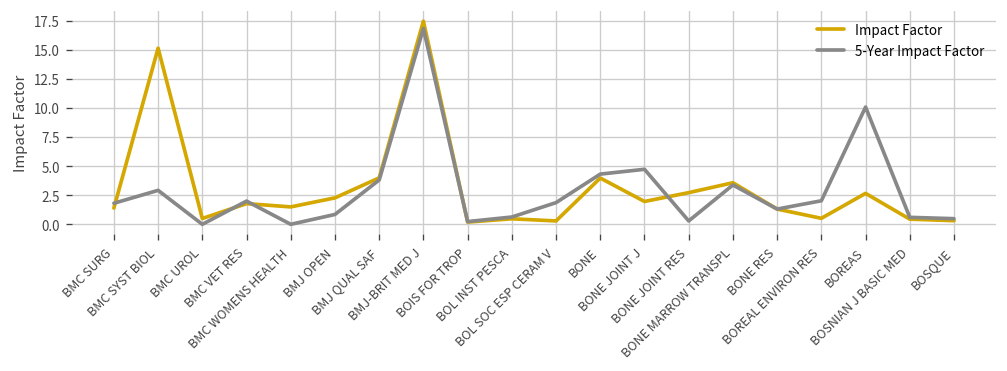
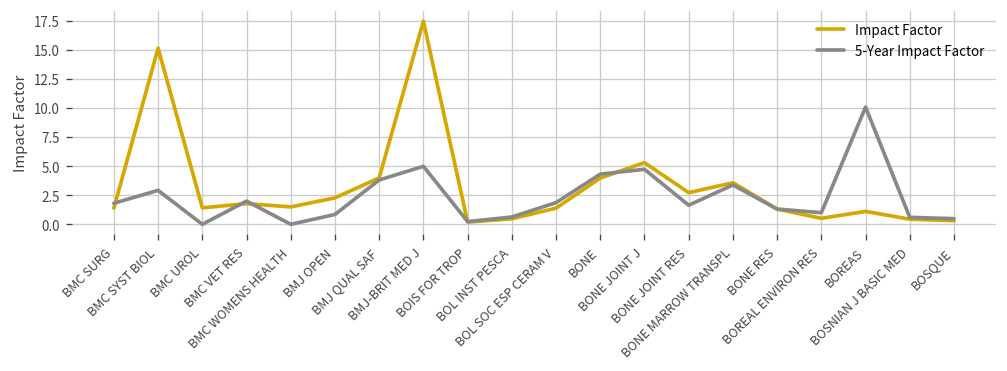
Impact Factor, BMC UROL: 0 -> 1
5-Year Impact Factor, BMJ-BRIT MED J: 17 -> 5
Impact Factor, BOL SOC ESP CERAM V: 0 -> 1
Impact Factor, BONE JOINT J: 2 -> 5
5-Year Impact Factor, BONE JOINT RES: 0 -> 2
5-Year Impact Factor, BOREAL ENVIRON RES: 2 -> 1
Impact Factor, BOREAS: 3 -> 1
